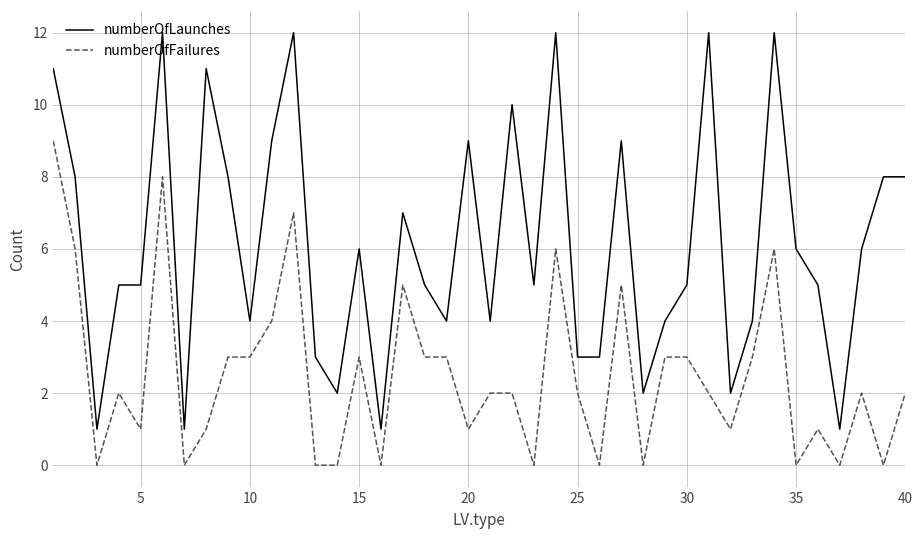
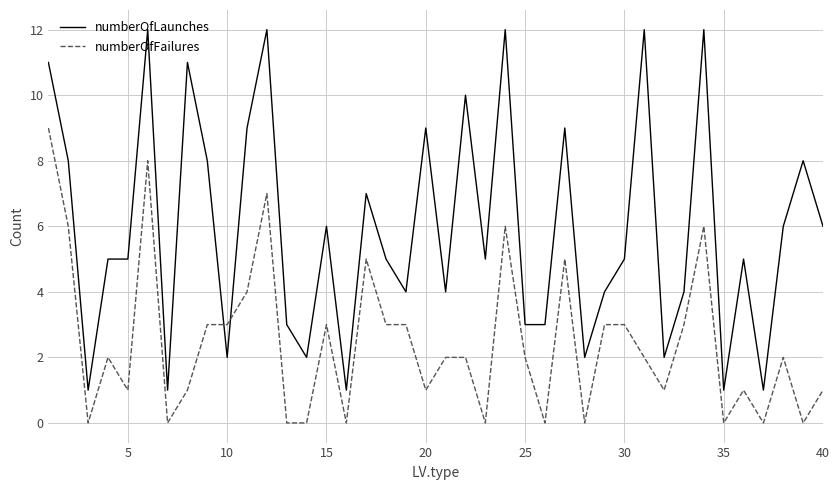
numberOfLaunches, 10: 4 -> 2
numberOfLaunches, 35: 6 -> 1
numberOfLaunches, 40: 8 -> 6
numberOfFailures, 40: 2 -> 1
